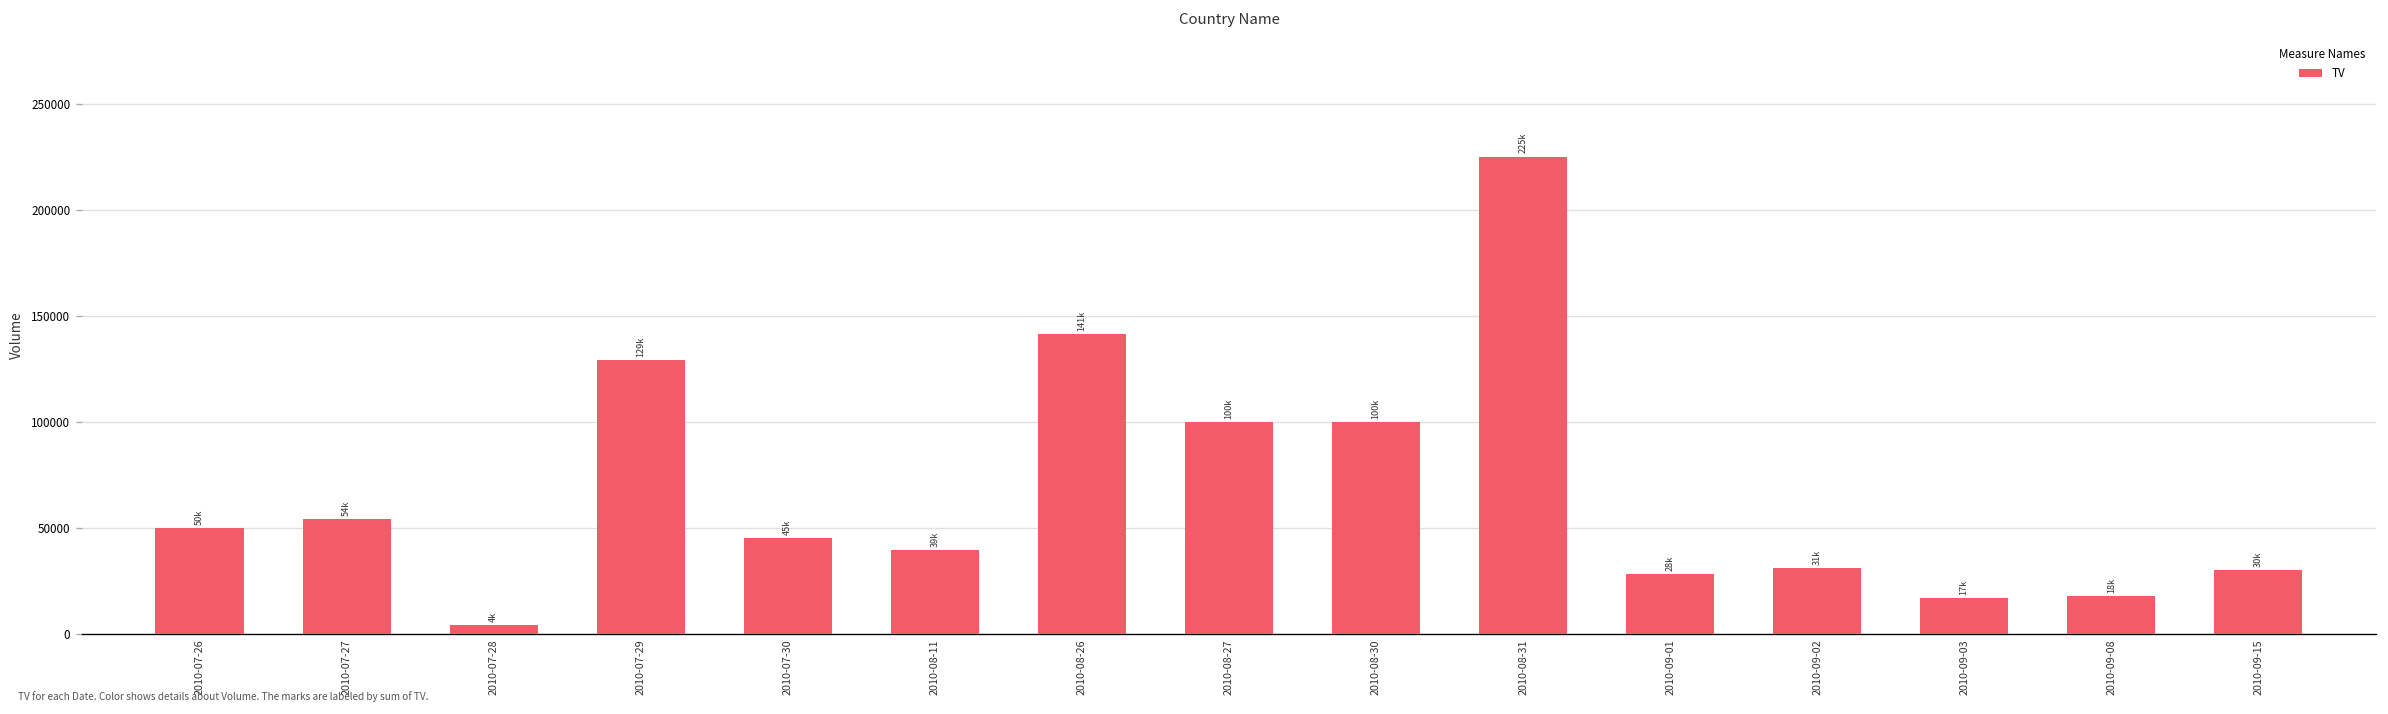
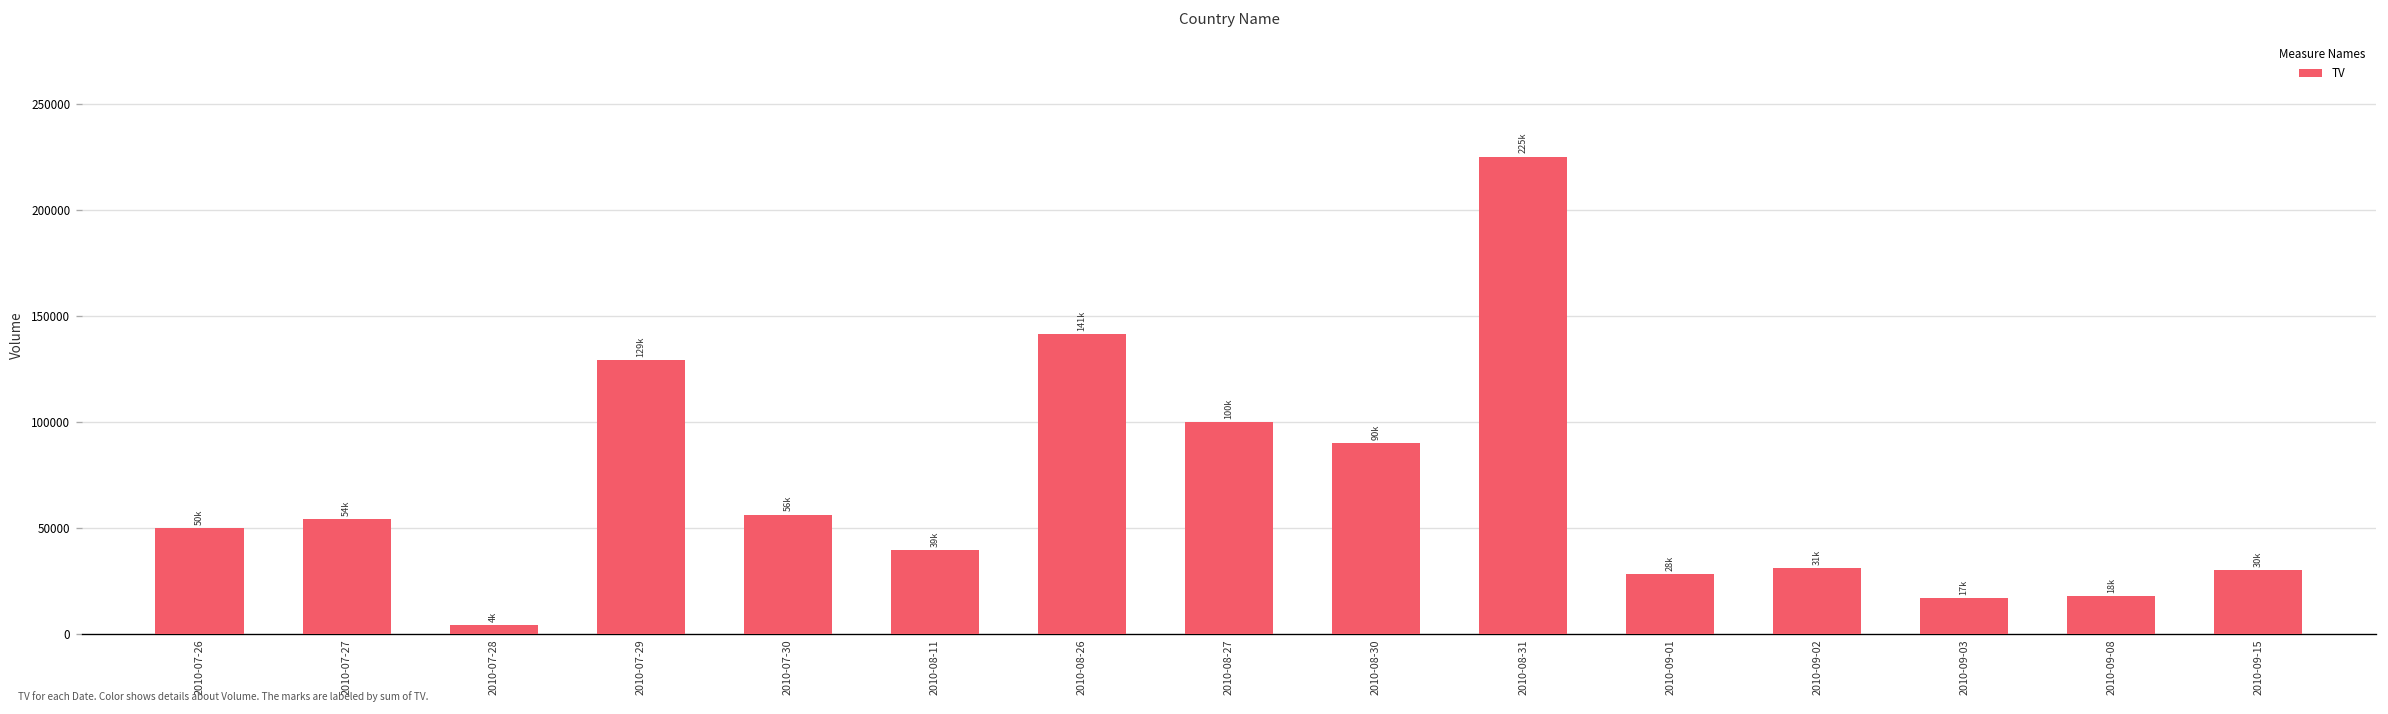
2010-07-30: 45k -> 56k
2010-08-30: 100k -> 90k
